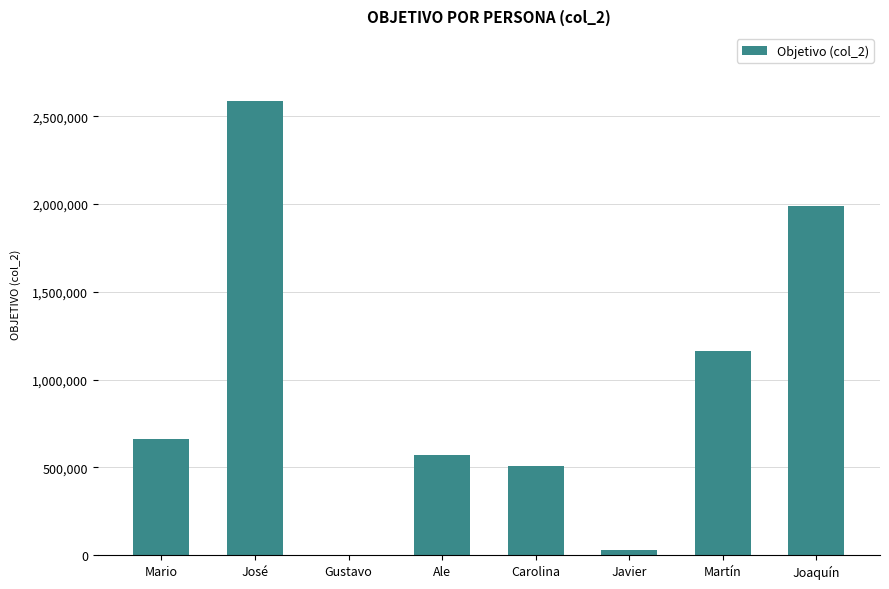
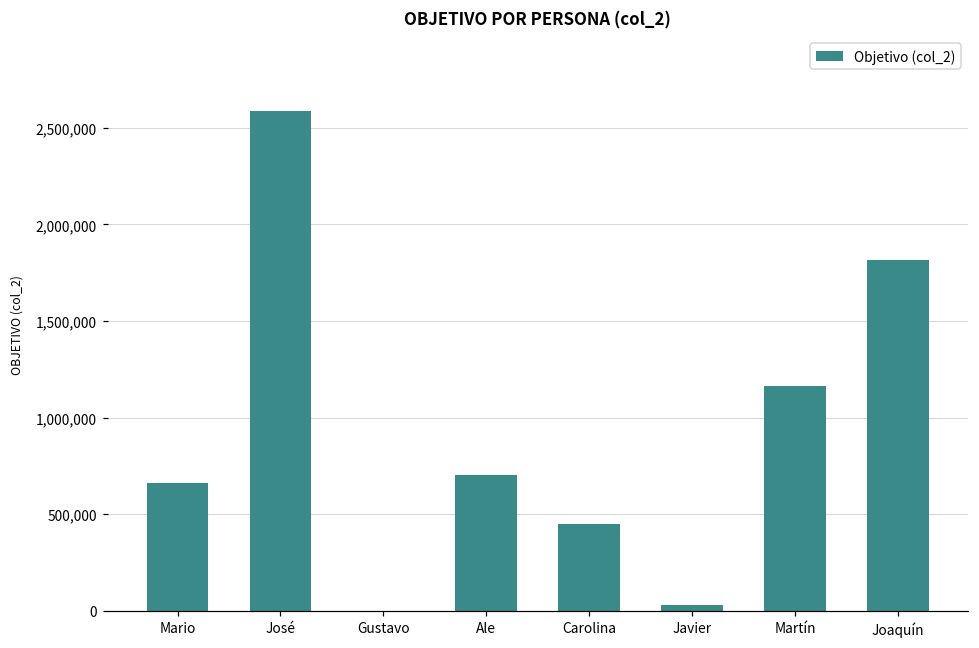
Ale: 570,000 -> 700,000
Carolina: 510,000 -> 450,000
Joaquín: 1,990,000 -> 1,820,000
